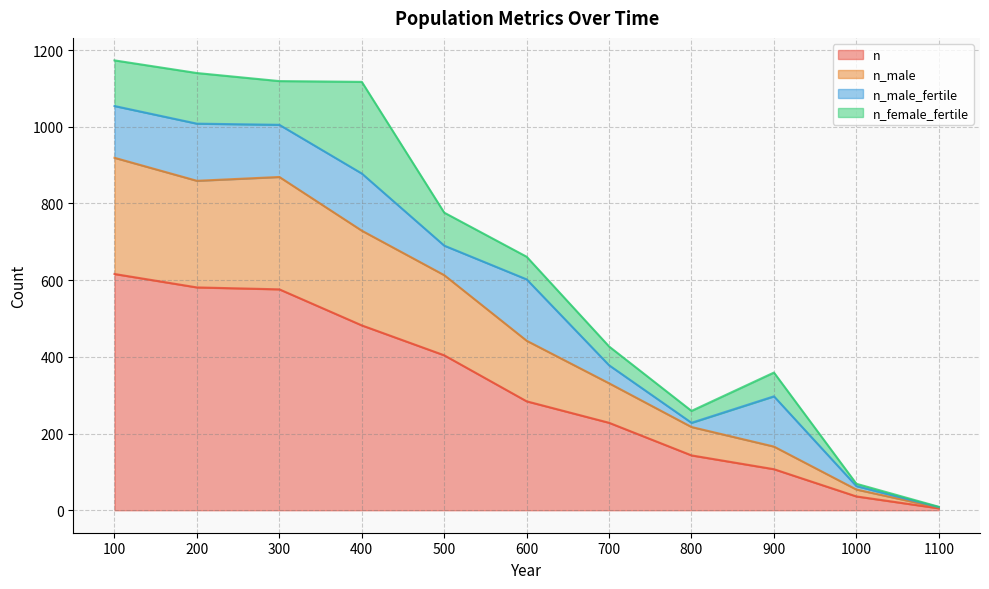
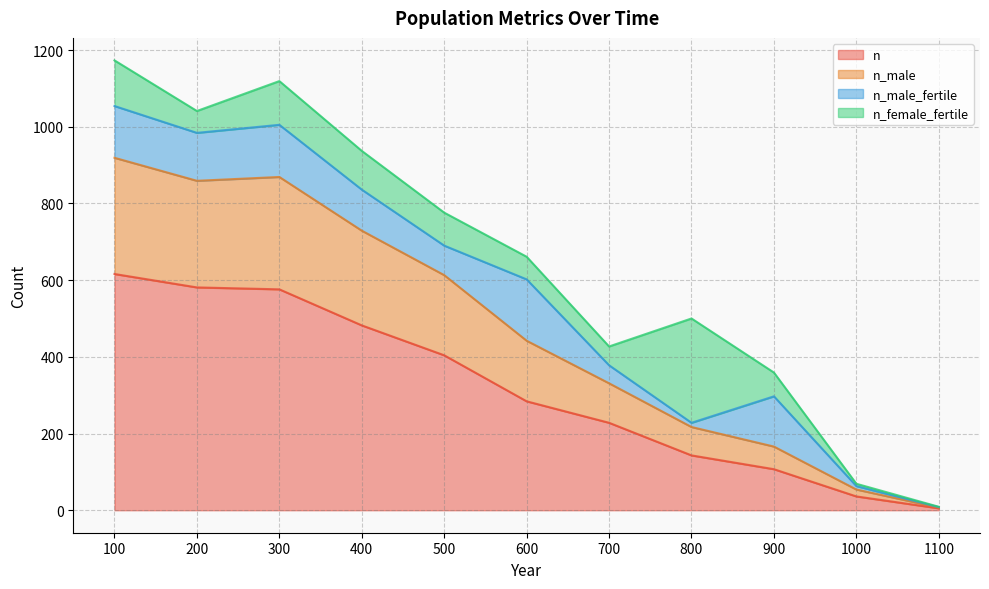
n_male_fertile, 200: 150 -> 130
n_female_fertile, 200: 130 -> 60
n_male_fertile, 400: 150 -> 110
n_female_fertile, 400: 240 -> 100
n_female_fertile, 800: 30 -> 270
